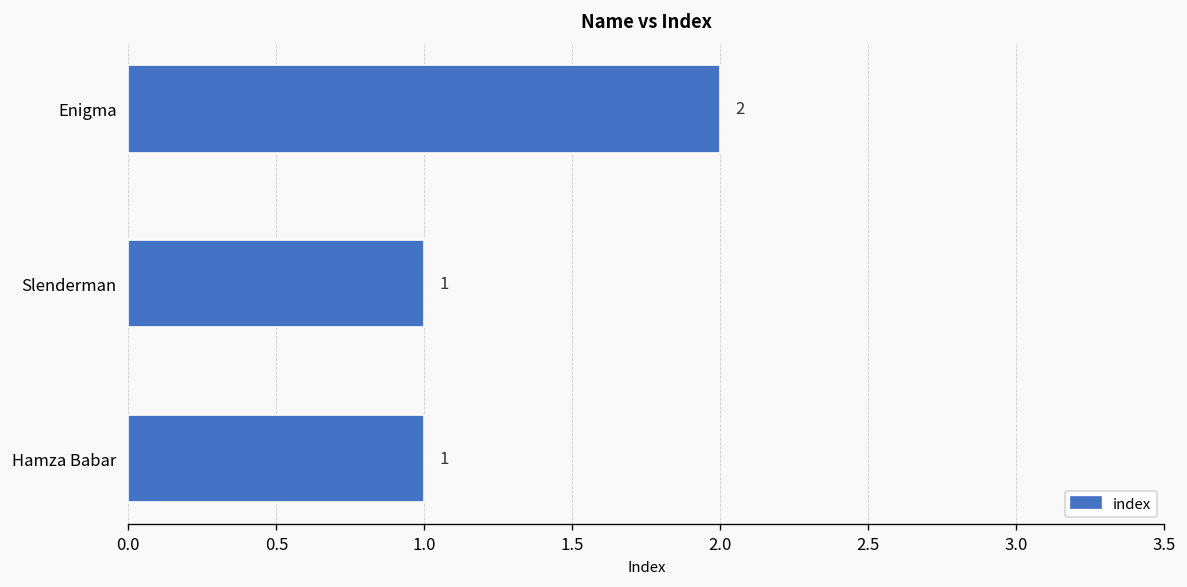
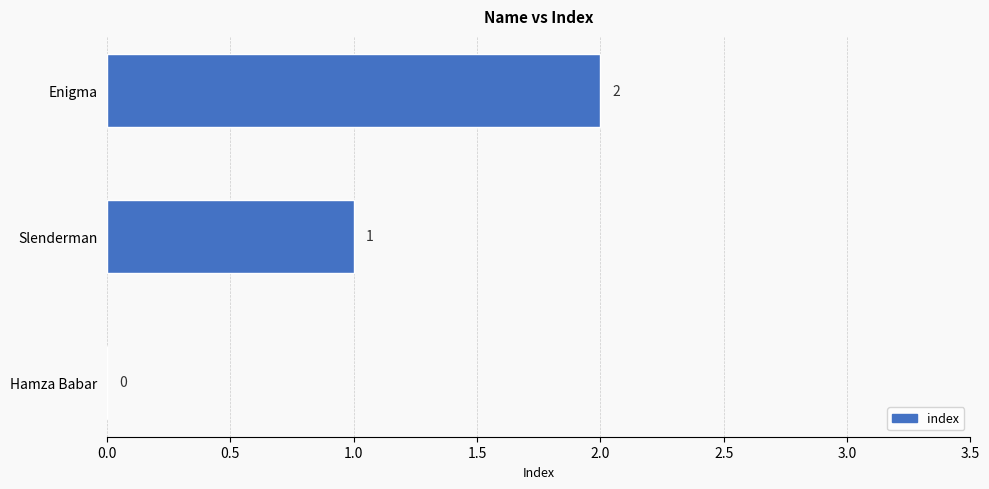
Hamza Babar: 1 -> 0
